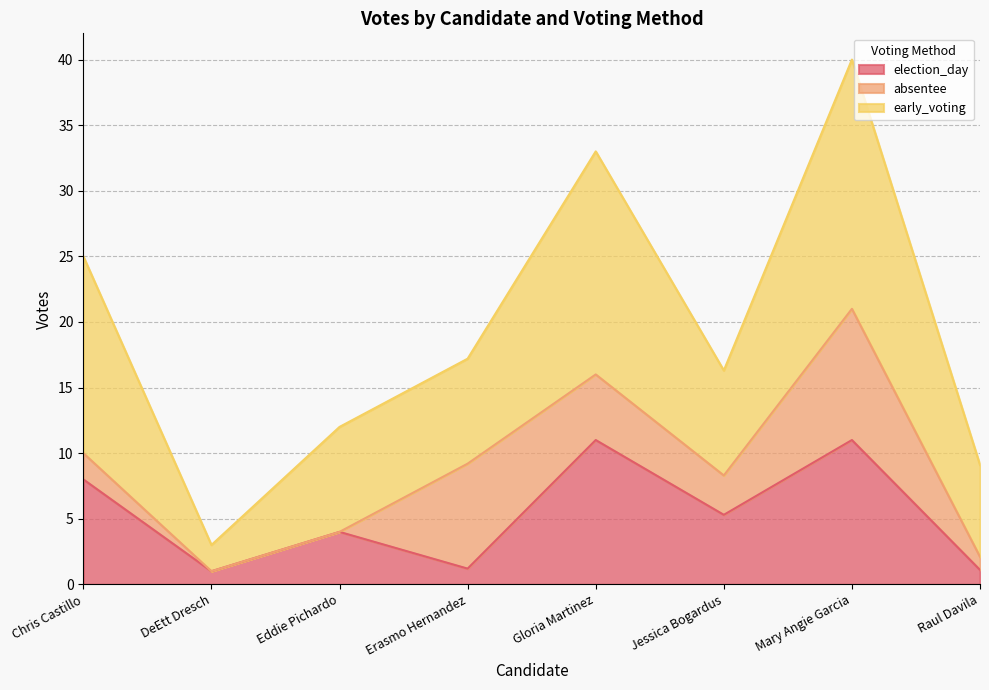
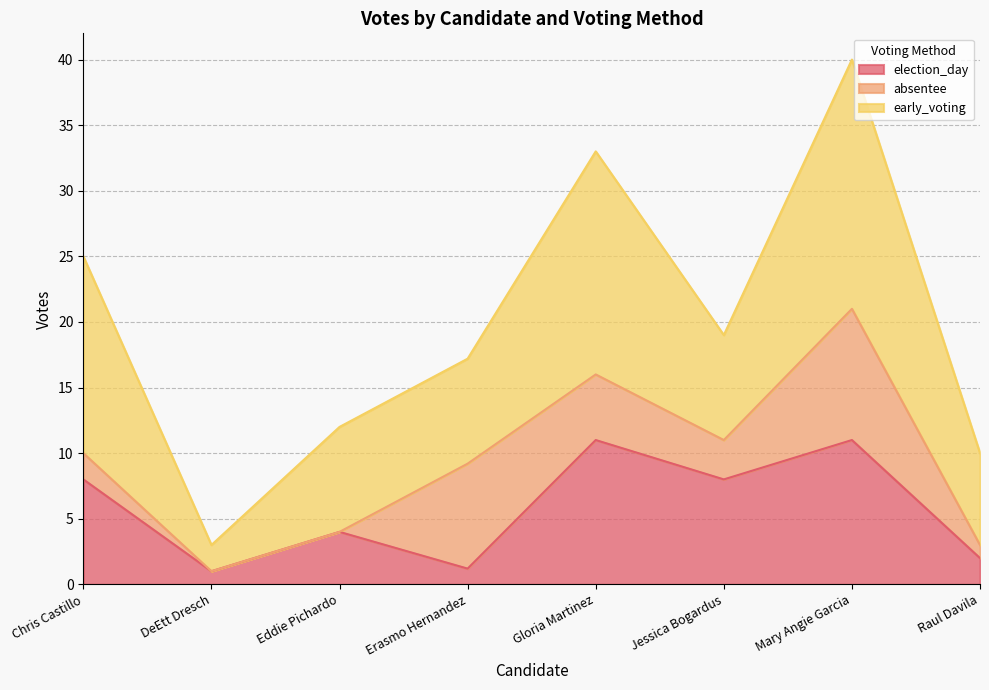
election_day, Jessica Bogardus: 5.3 -> 8.0
election_day, Raul Davila: 1.1 -> 2.0
